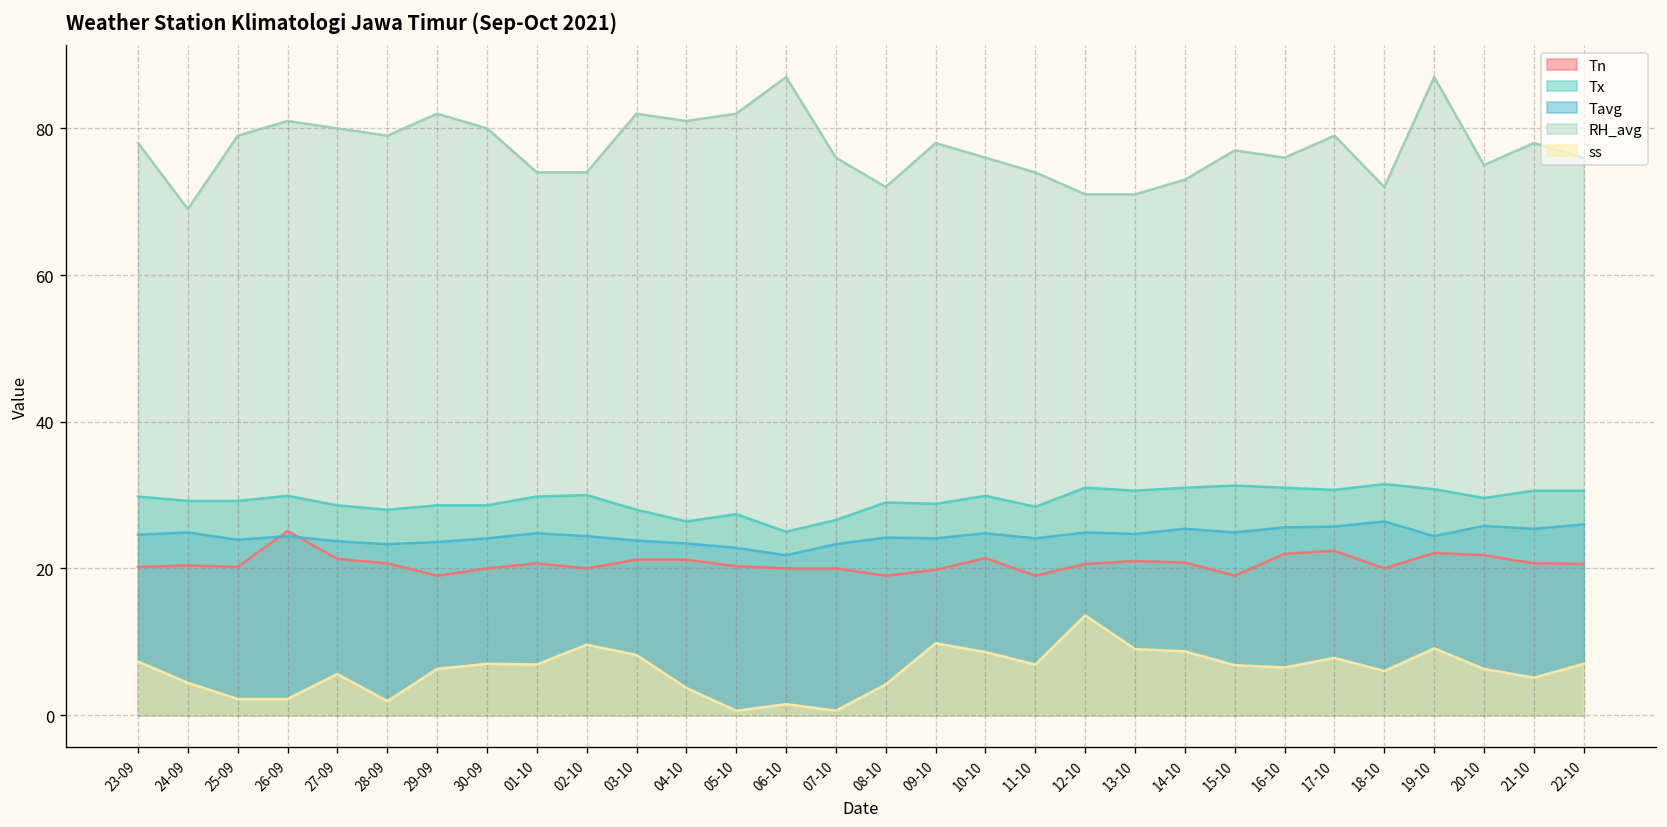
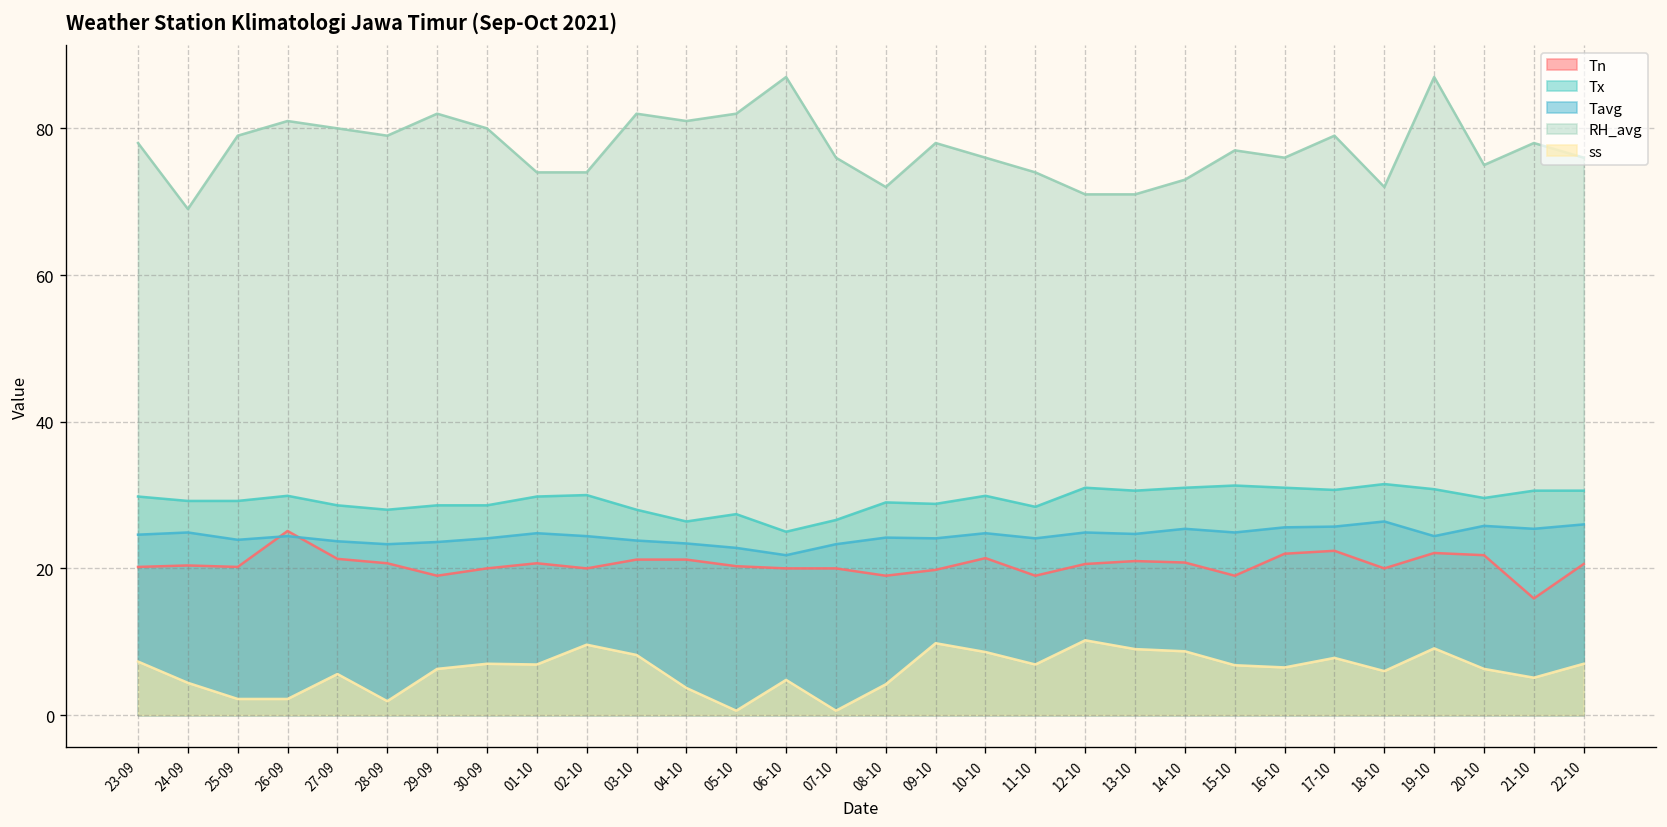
ss, 06-10: 2 -> 5
ss, 12-10: 14 -> 10
Tn, 21-10: 21 -> 16
